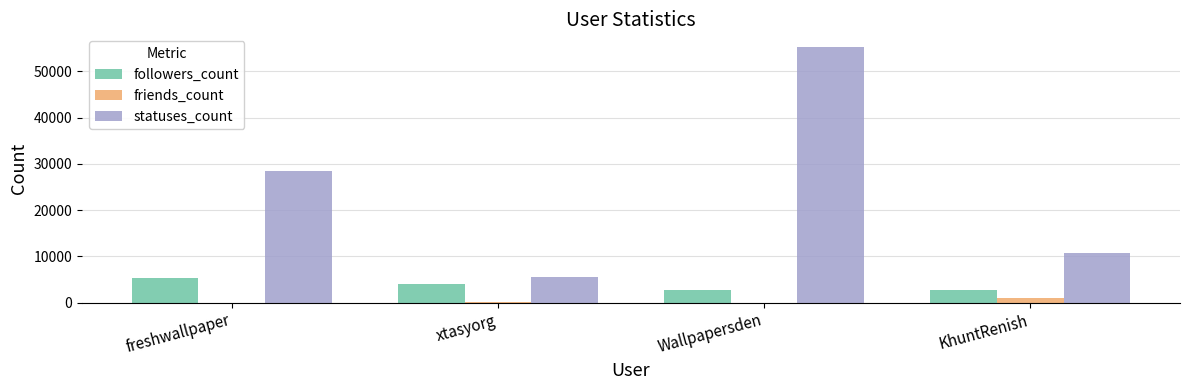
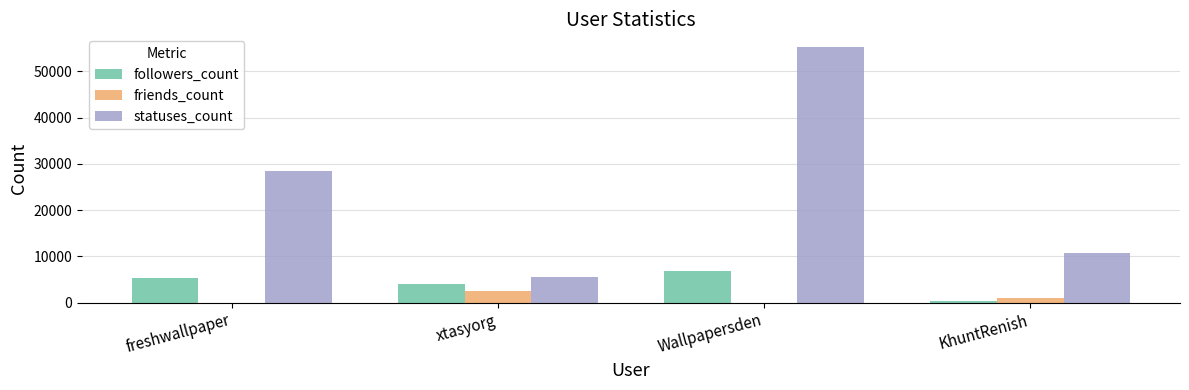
friends_count, xtasyorg: 0 -> 3000
followers_count, Wallpapersden: 3000 -> 7000
followers_count, KhuntRenish: 3000 -> 0
